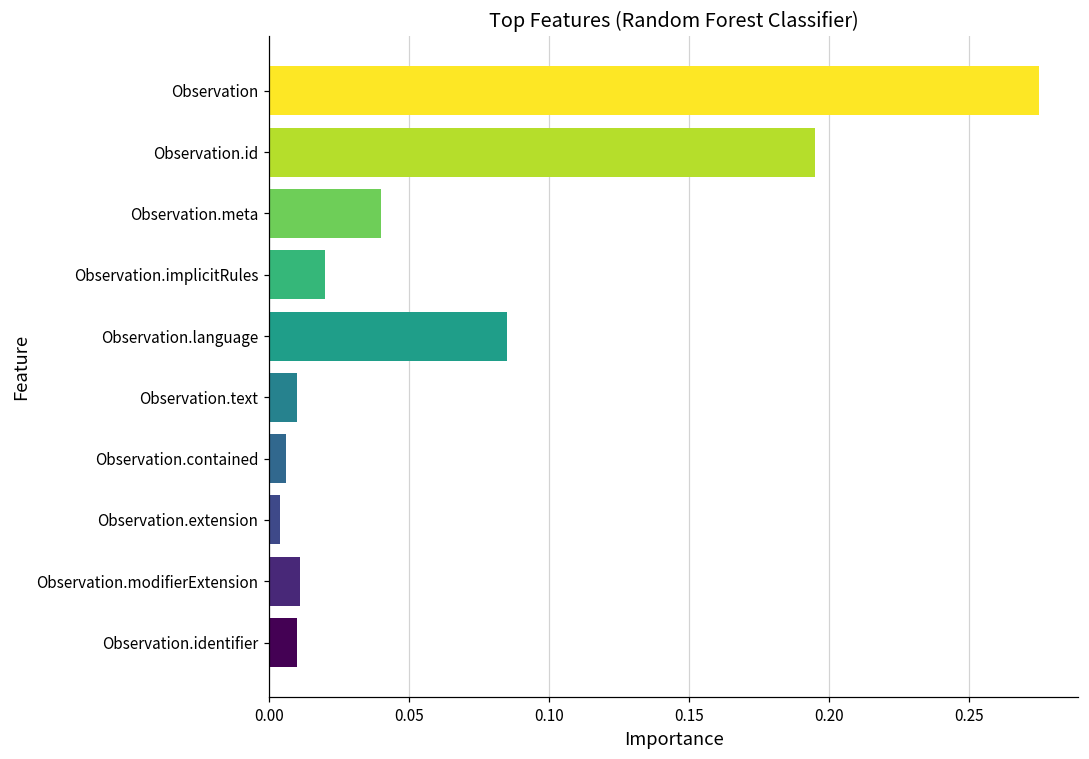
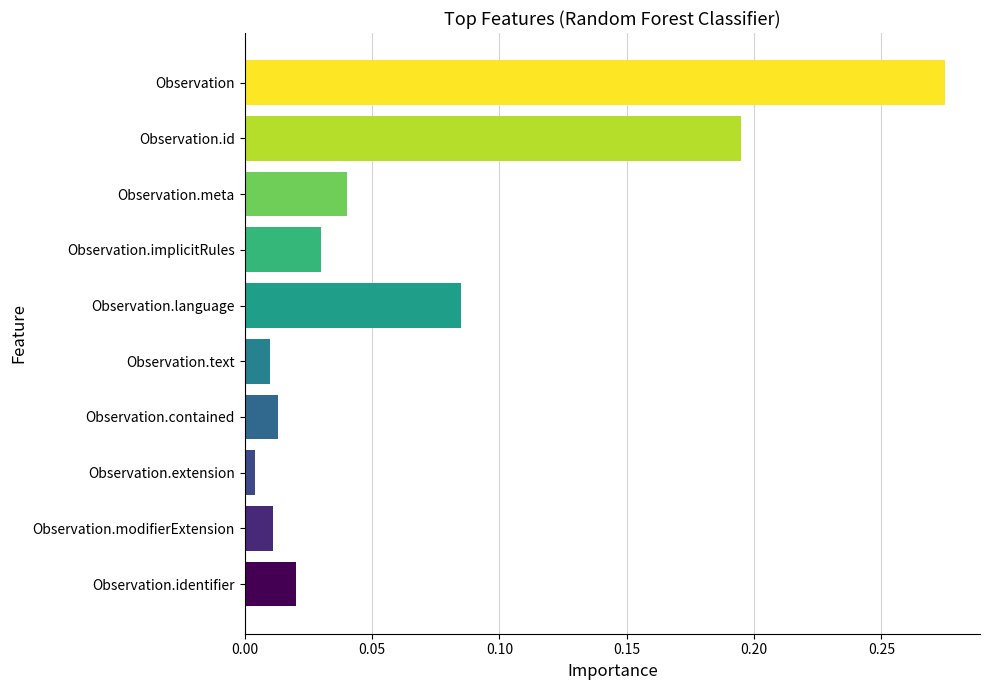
Observation.implicitRules: 0.02 -> 0.03
Observation.contained: 0.006 -> 0.013
Observation.identifier: 0.01 -> 0.02
